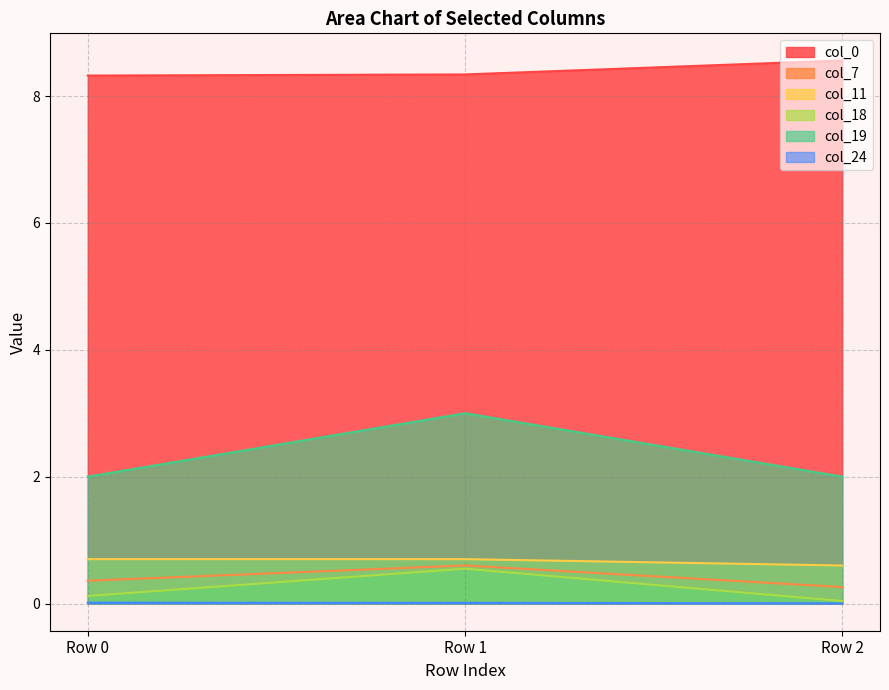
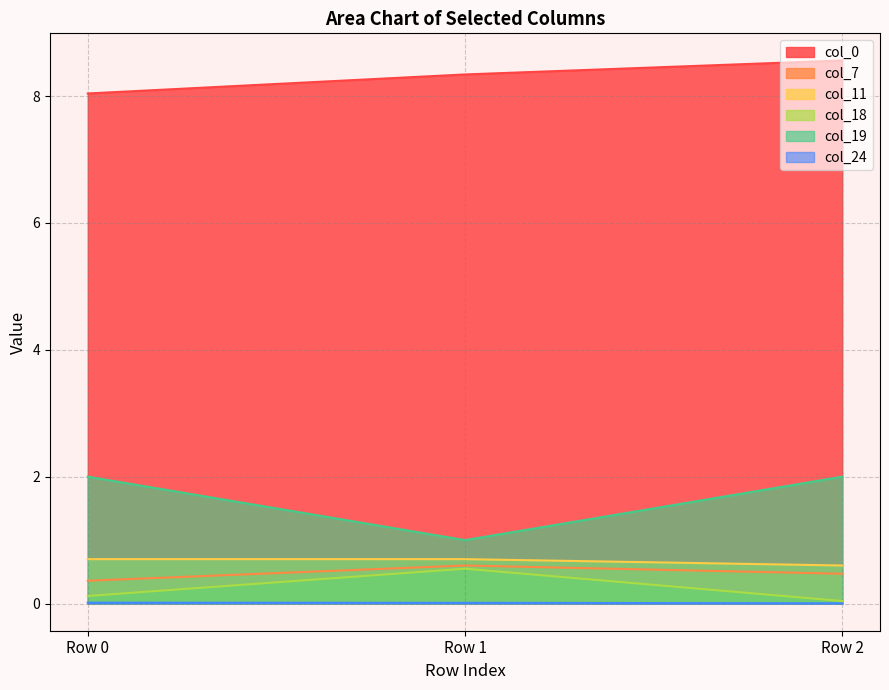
col_0, Row 0: 8.3 -> 8.0
col_19, Row 1: 3 -> 1
col_7, Row 2: 0.3 -> 0.5
